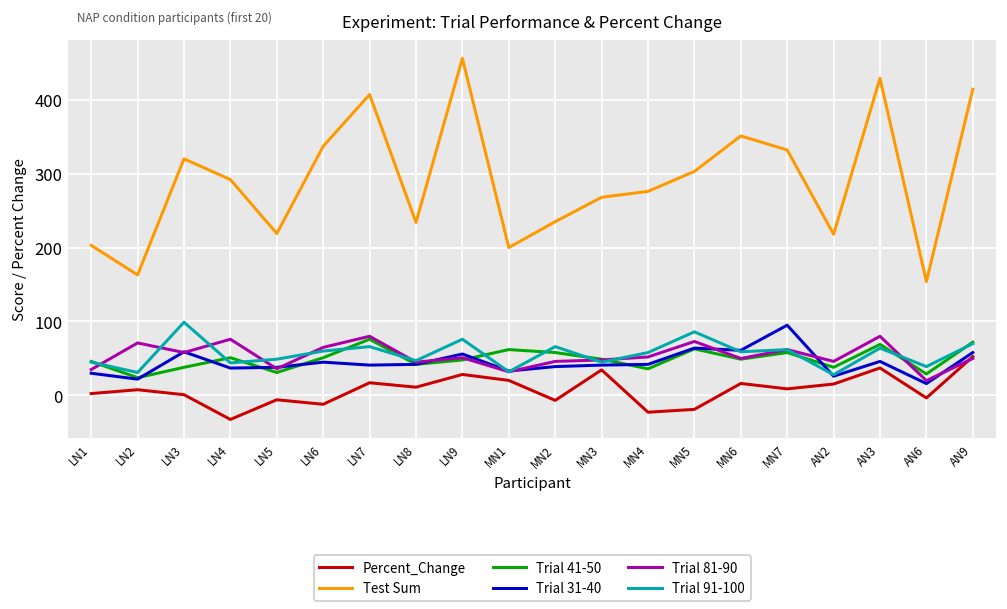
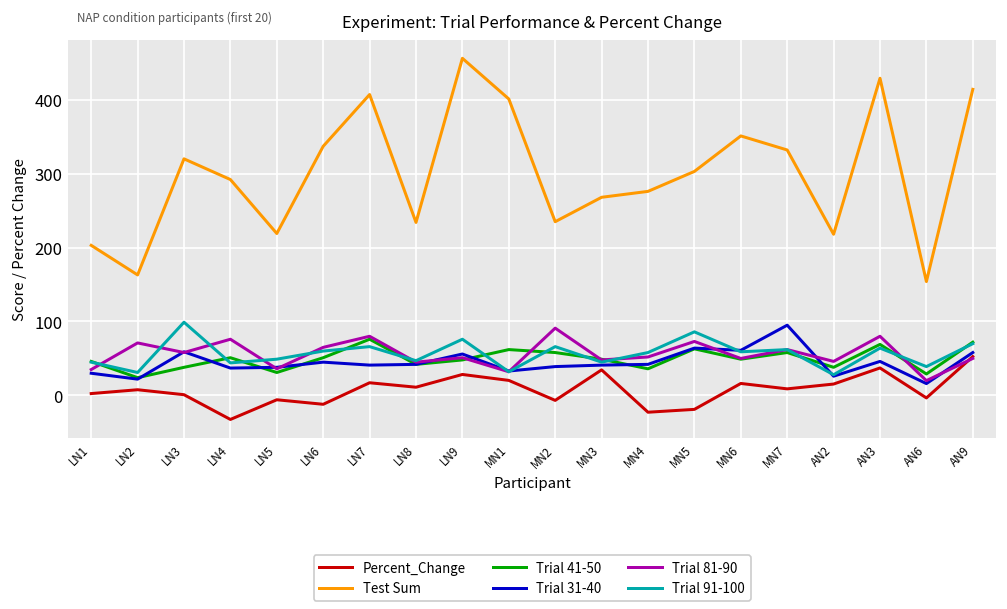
Test Sum, MN1: 200 -> 400
Trial 81-90, MN2: 50 -> 90
